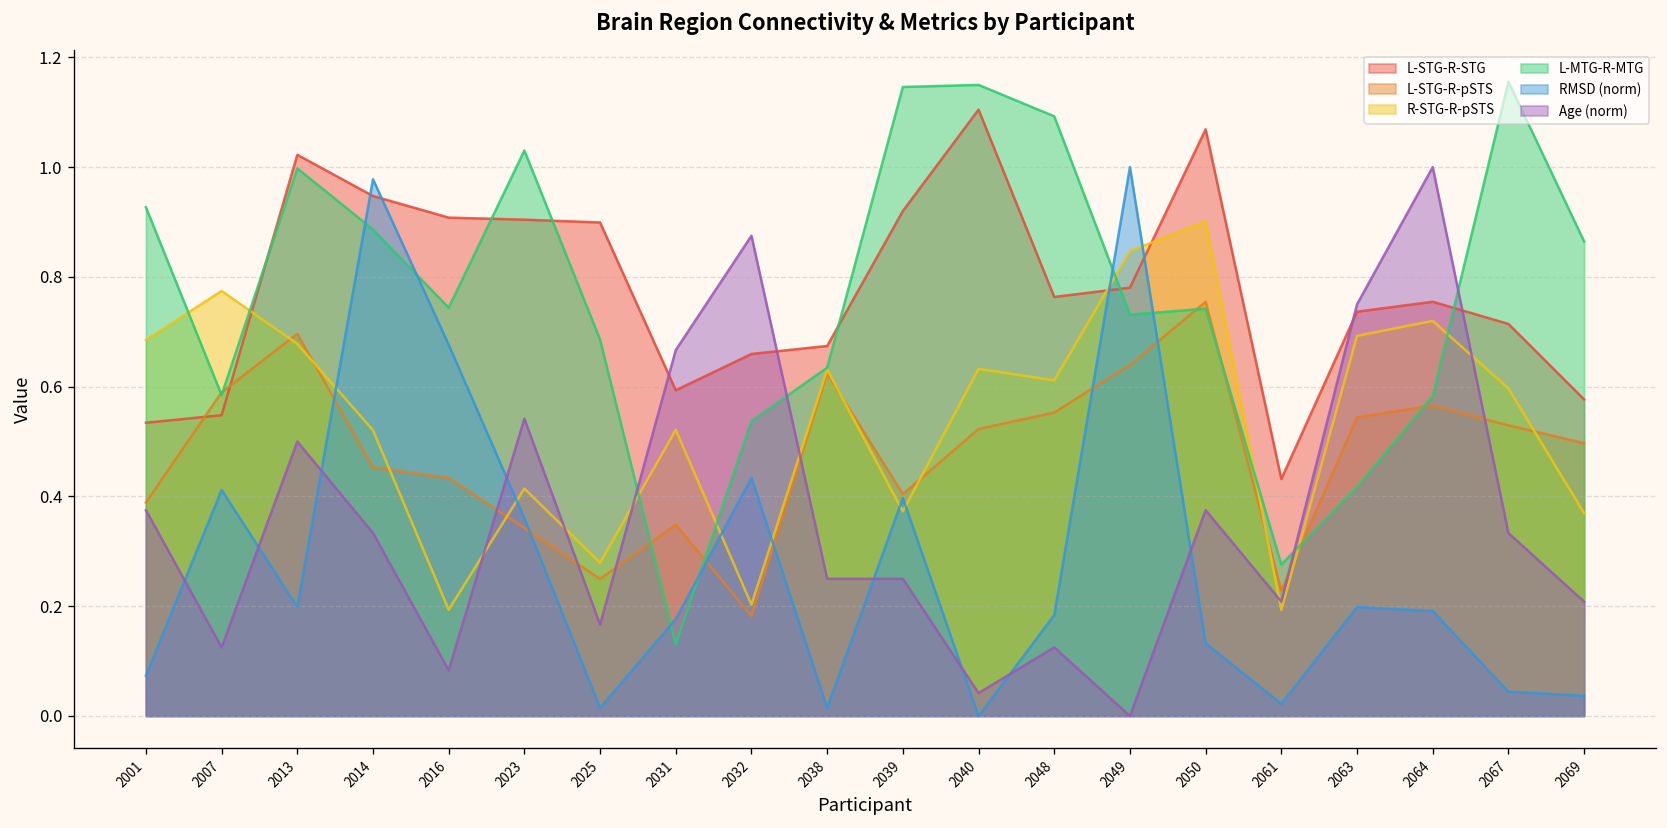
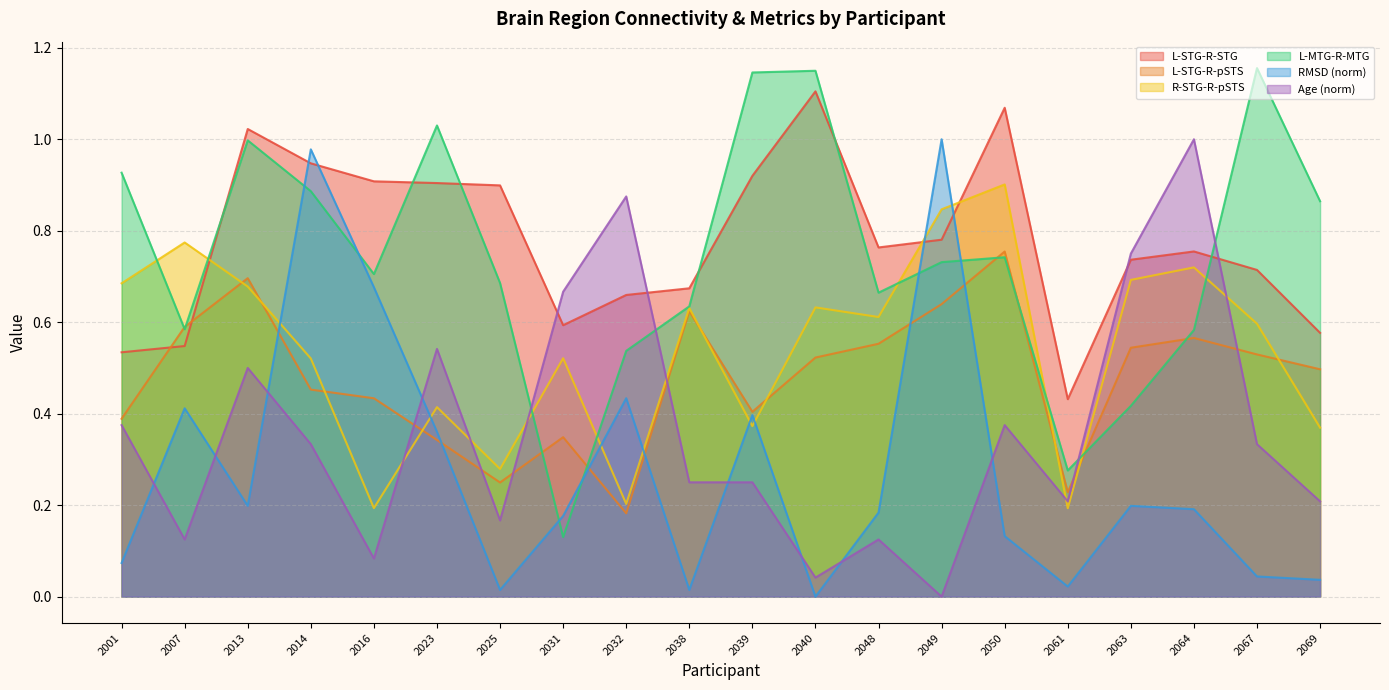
L-MTG-R-MTG, 2016: 0.74 -> 0.71
L-MTG-R-MTG, 2048: 1.09 -> 0.66
